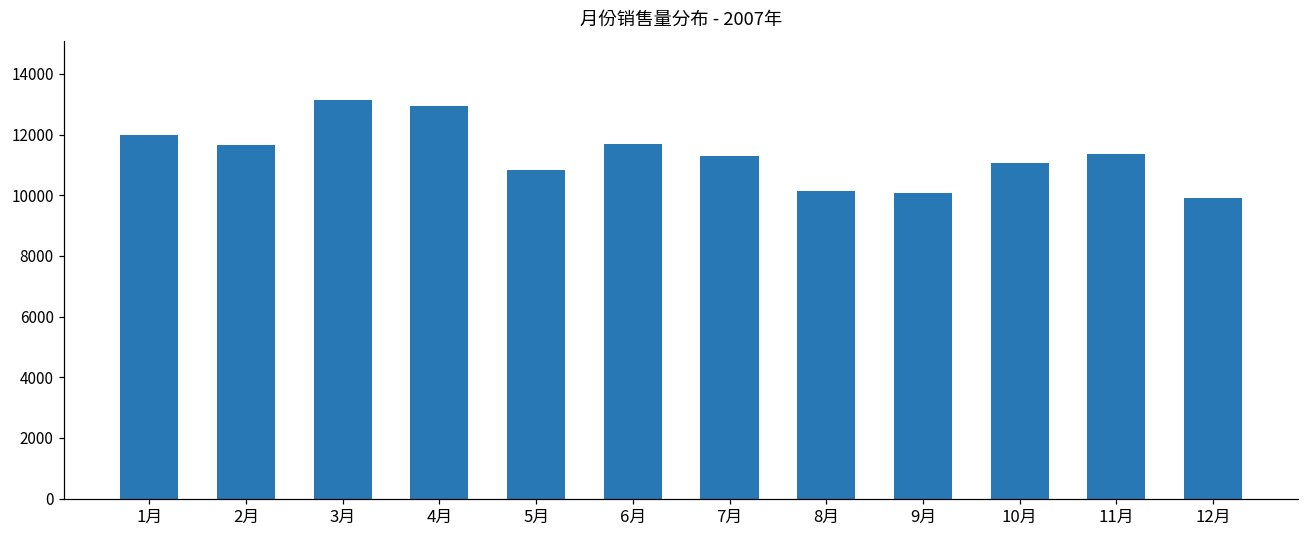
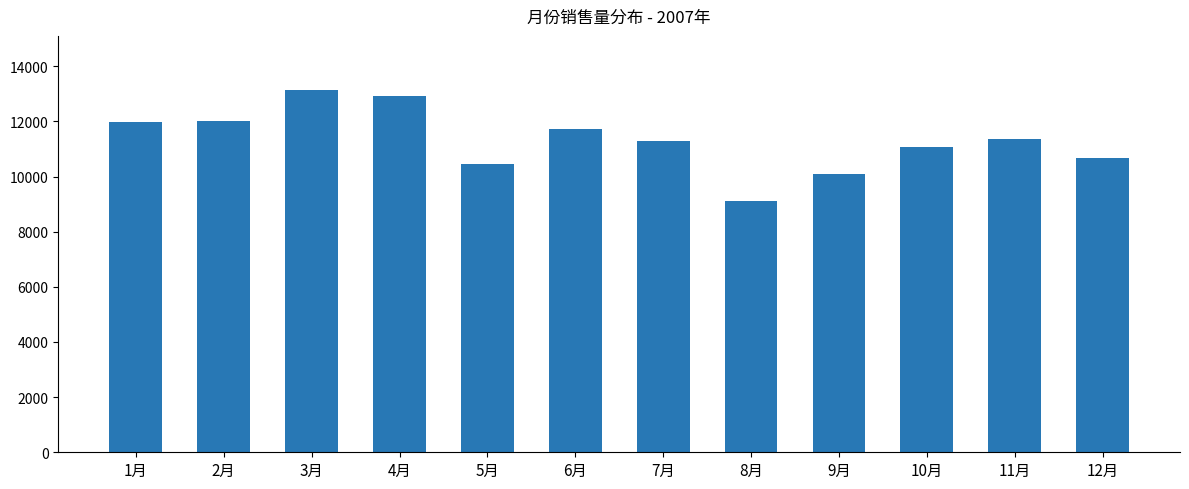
2月: 11700 -> 12000
5月: 10800 -> 10500
8月: 10100 -> 9100
12月: 9900 -> 10700
